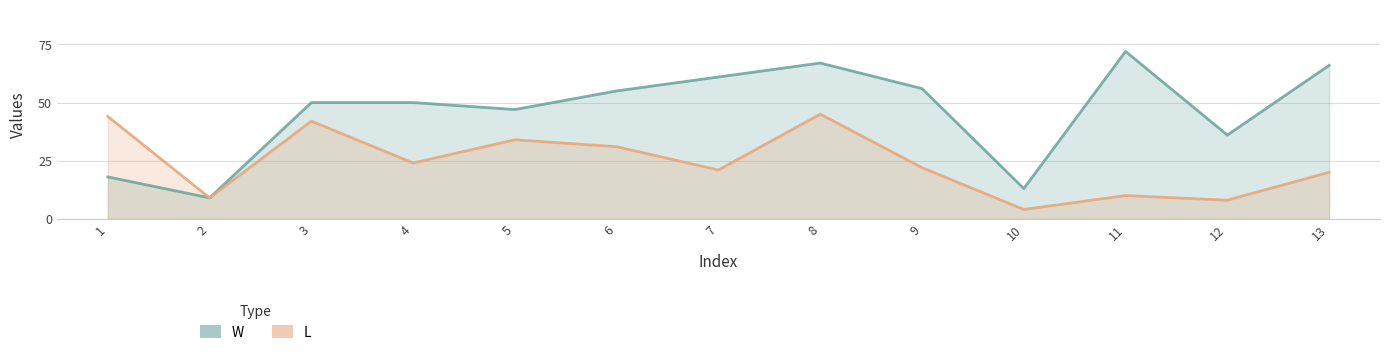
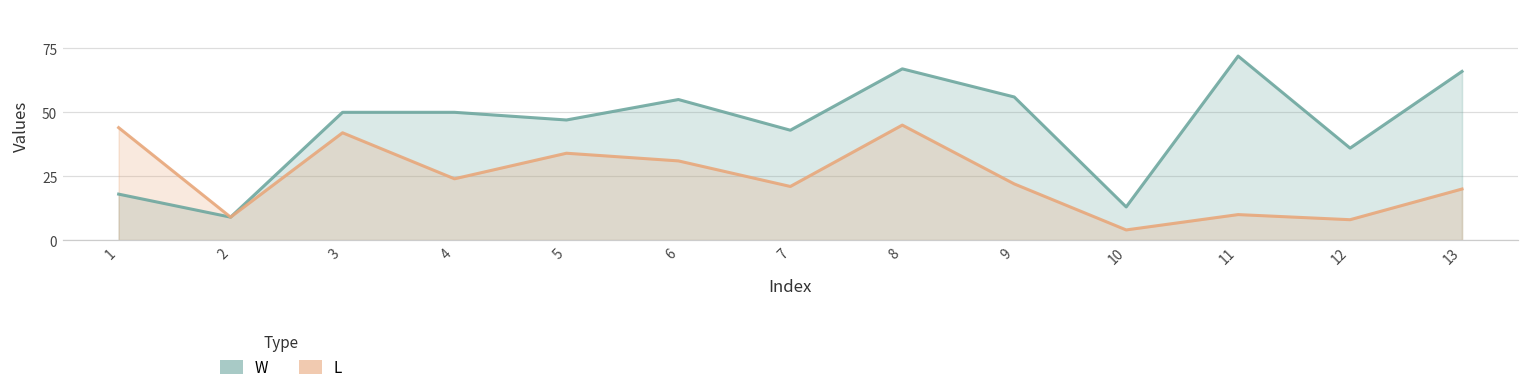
W, 7: 61 -> 43
